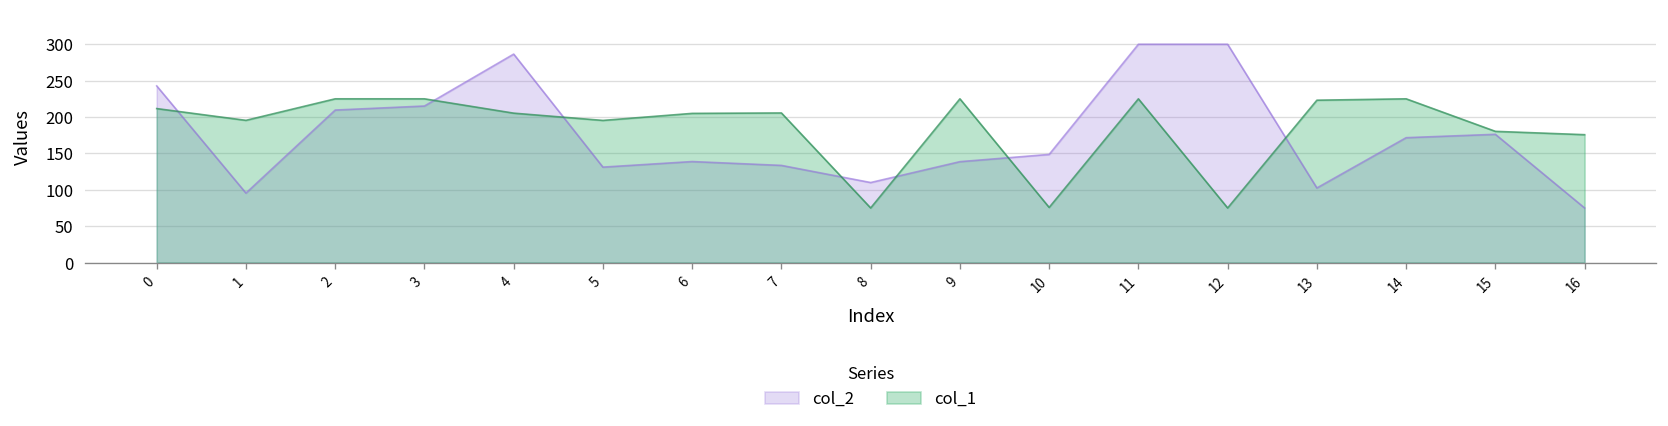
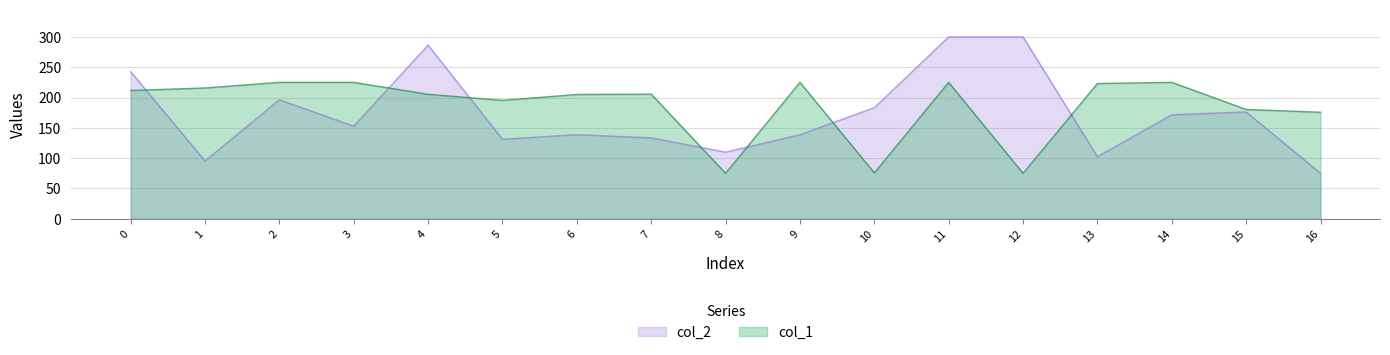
col_1, 1: 200 -> 220
col_2, 2: 210 -> 200
col_2, 3: 220 -> 150
col_2, 10: 150 -> 180
